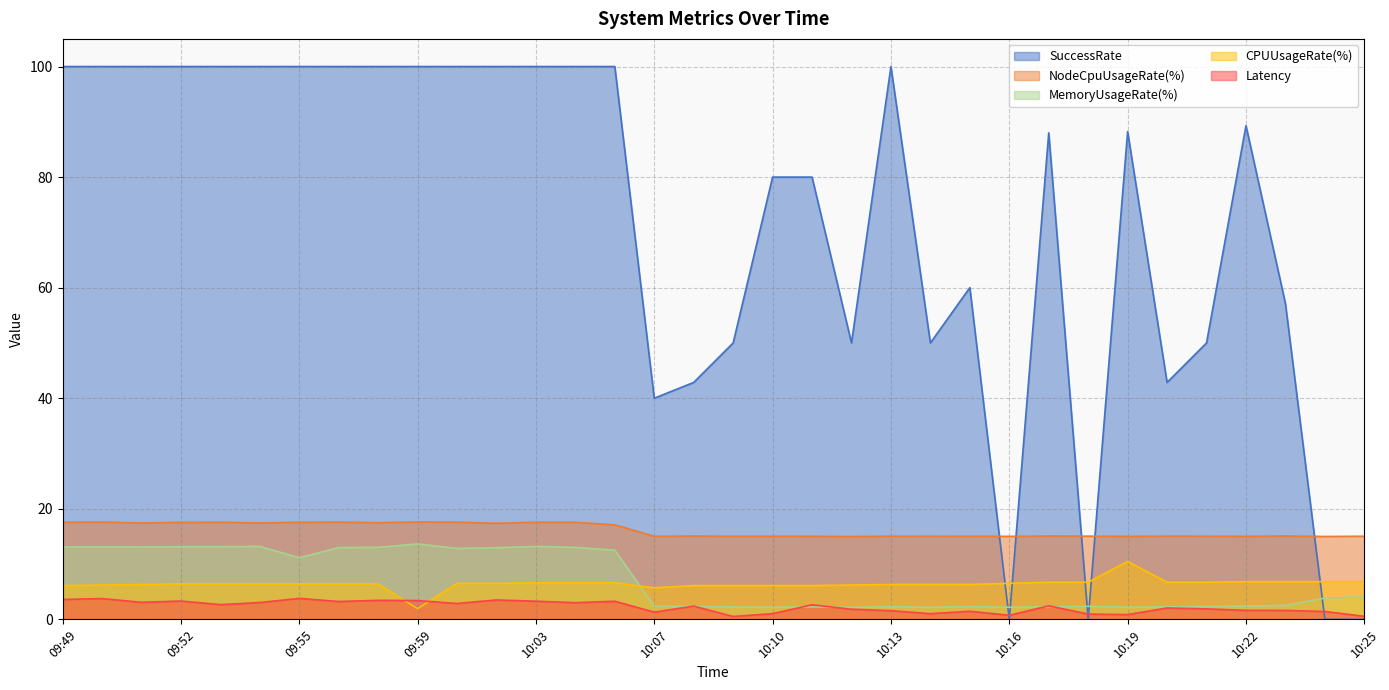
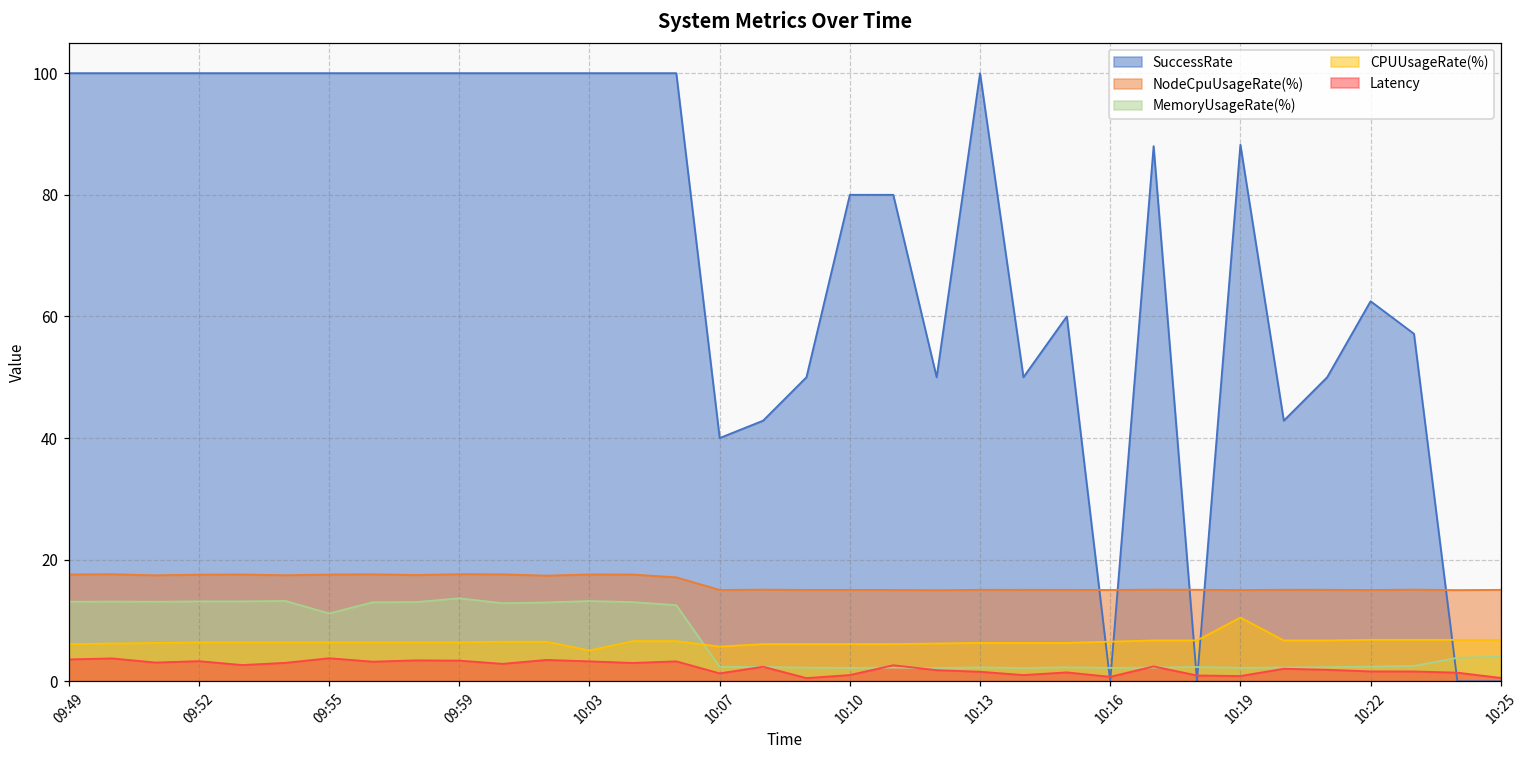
CPUUsageRate(%), 09:59: 2 -> 6
CPUUsageRate(%), 10:03: 7 -> 5
SuccessRate, 10:22: 89 -> 63
